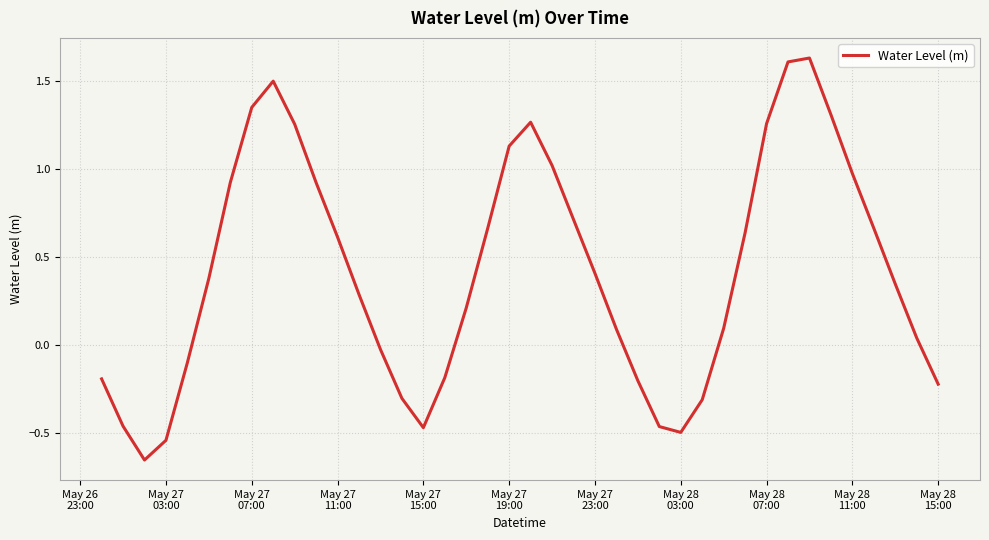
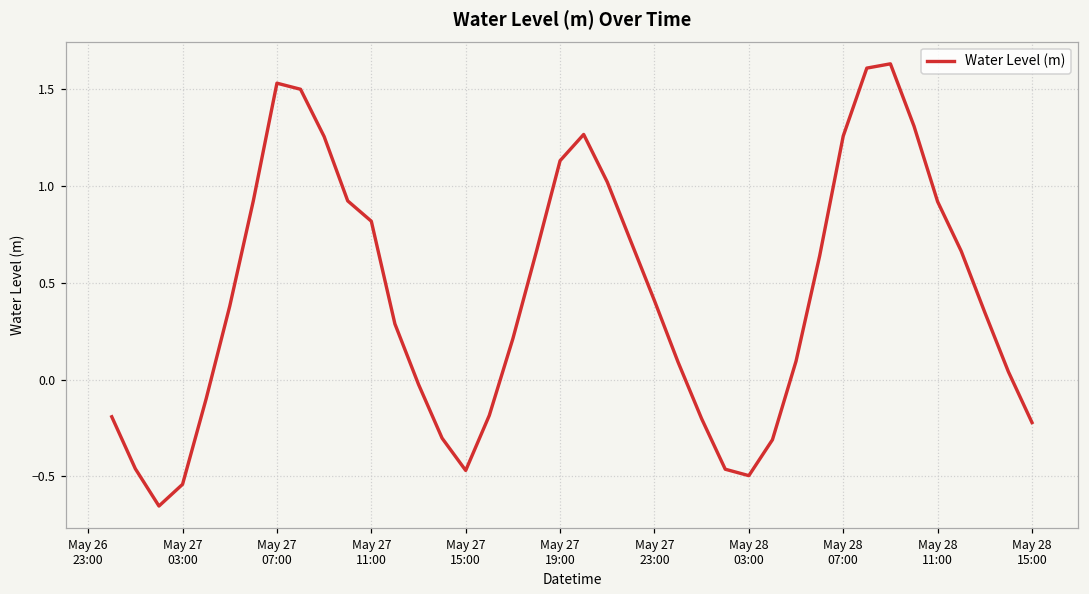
May 27 07:00: 1.35 -> 1.53
May 27 11:00: 0.61 -> 0.82
May 28 11:00: 0.97 -> 0.92
